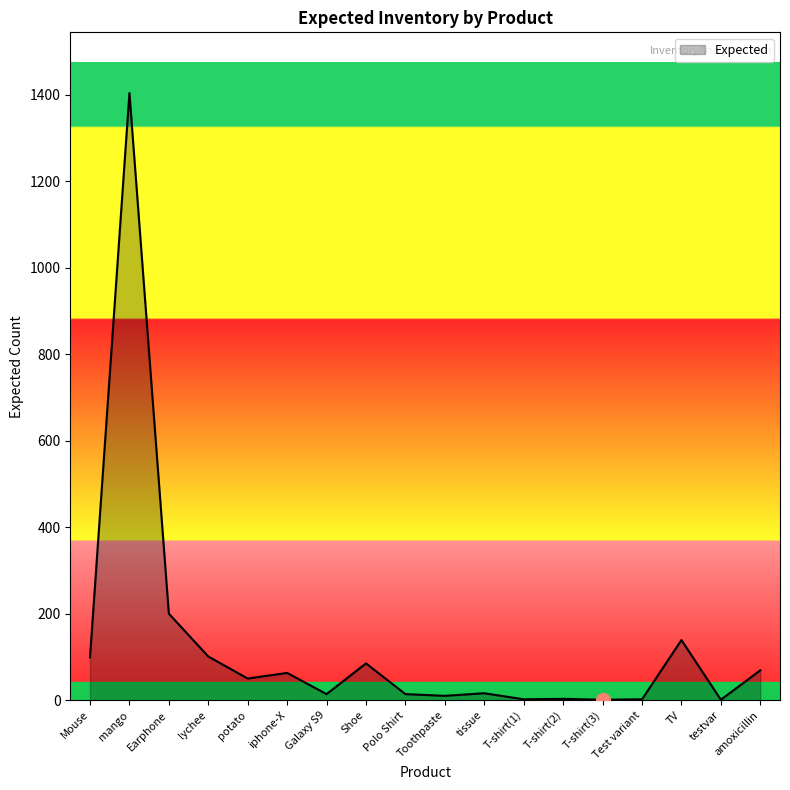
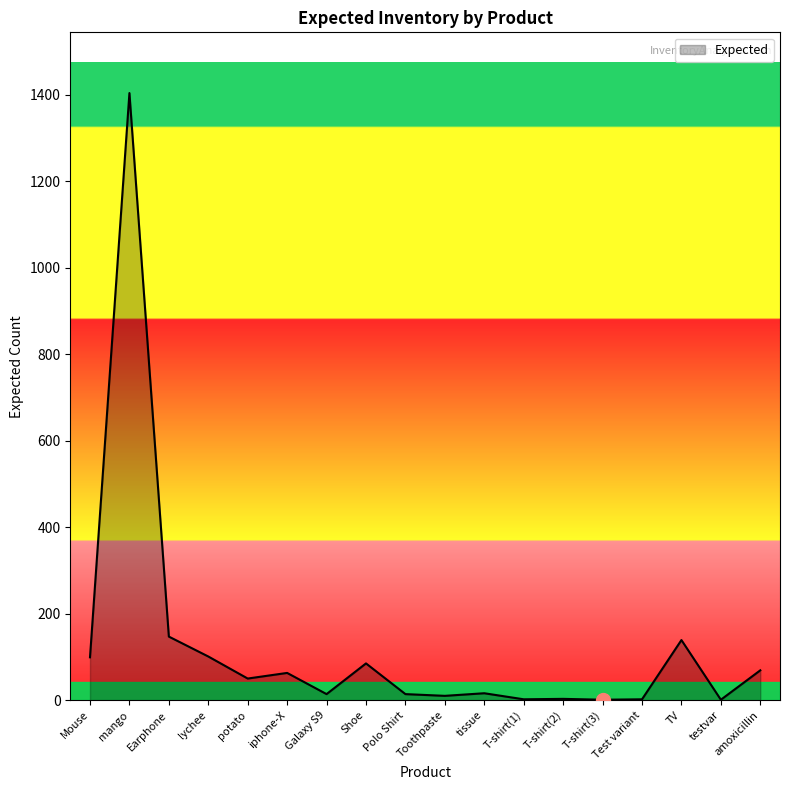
Expected, Earphone: 200 -> 150
